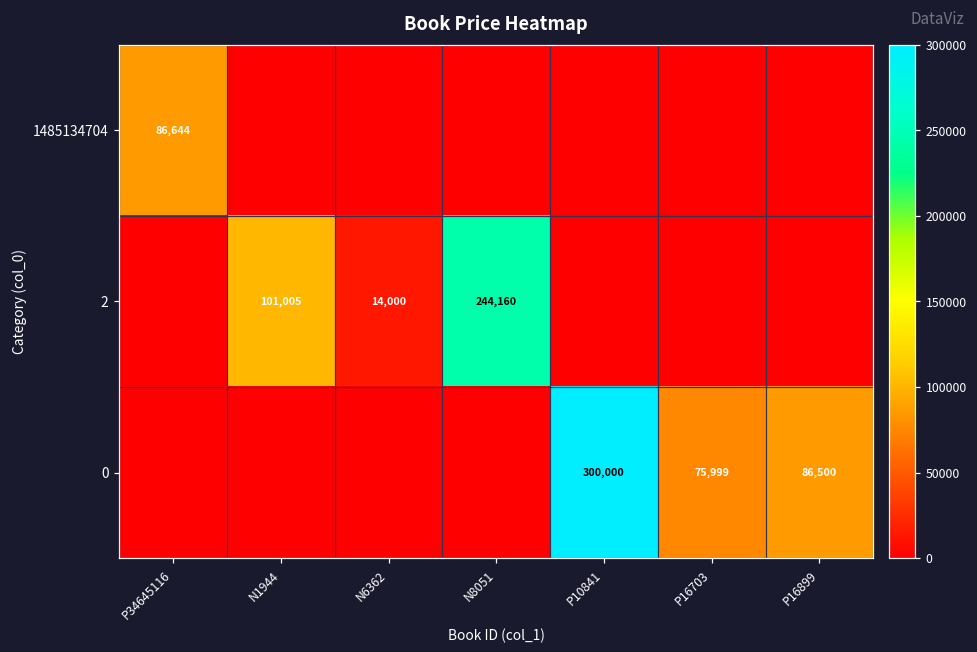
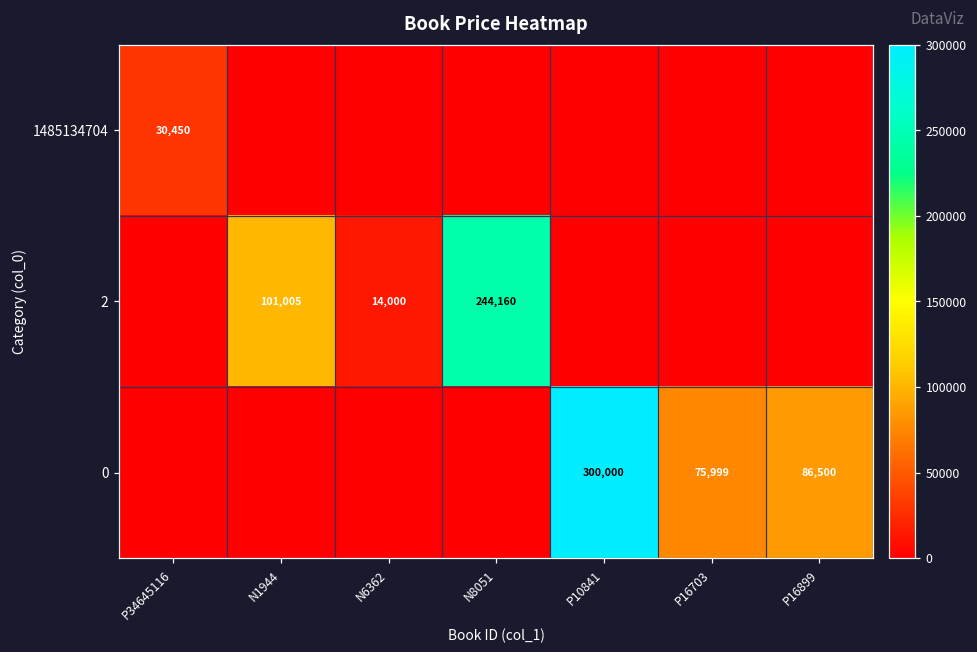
1485134704, P34645116: 86,644 -> 30,450
